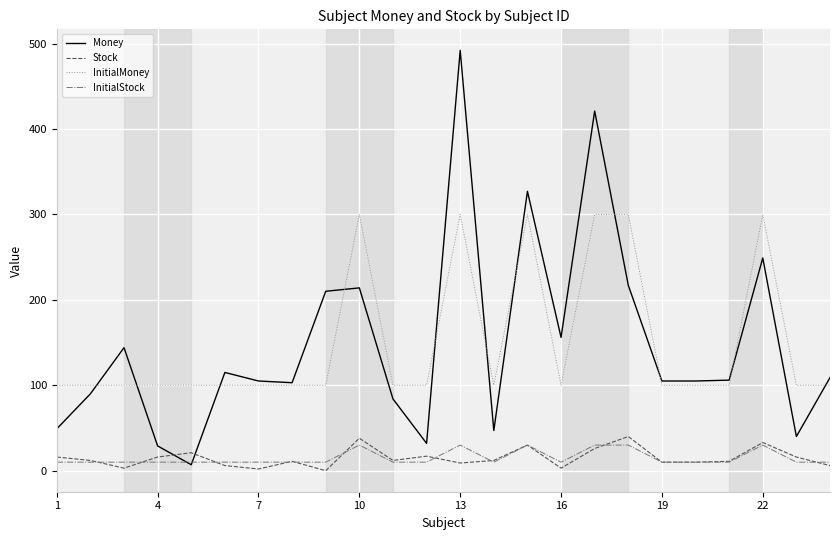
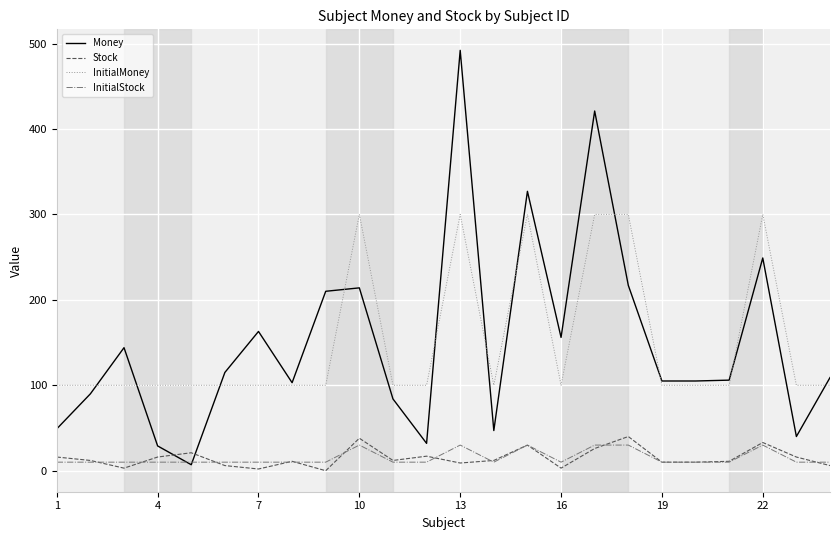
Money, 7: 110 -> 160
